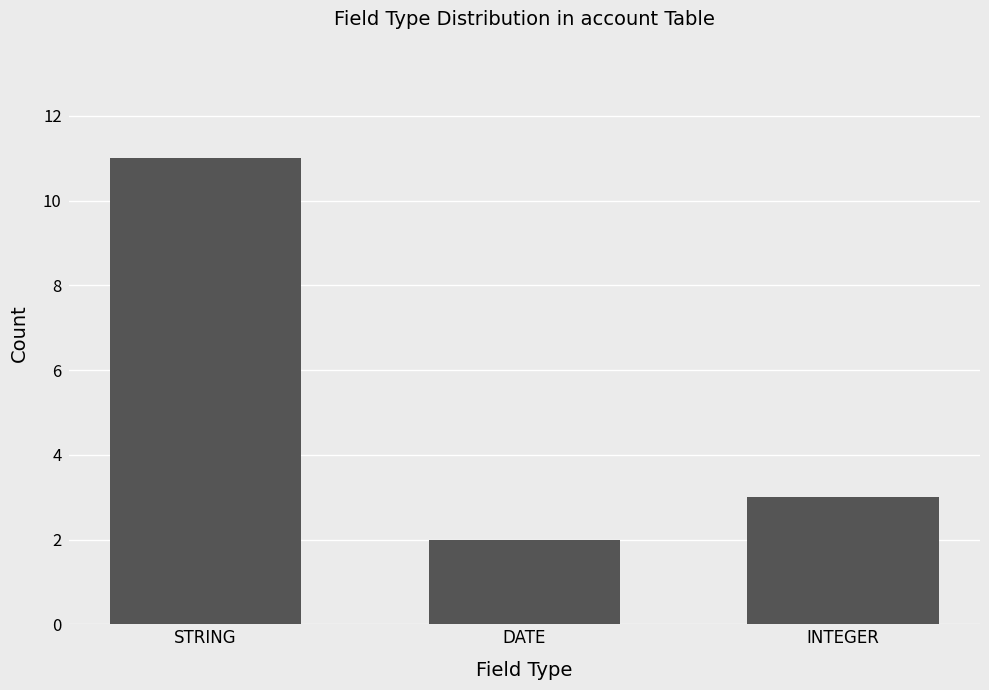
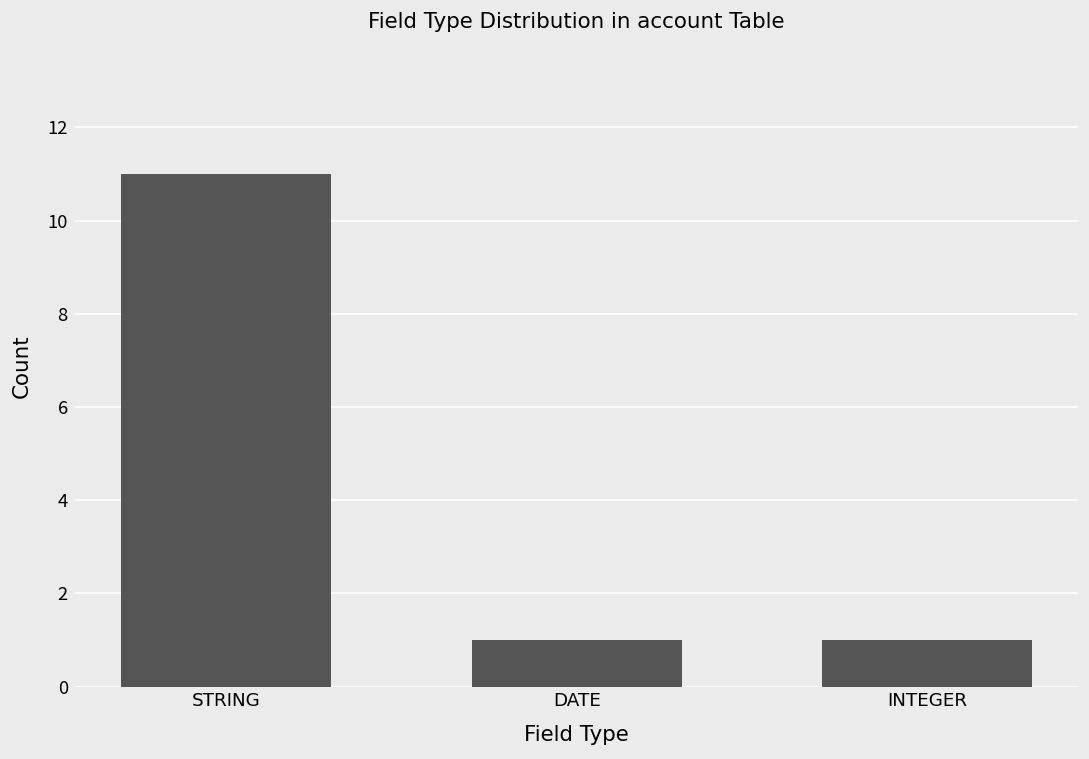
DATE: 2 -> 1
INTEGER: 3 -> 1
